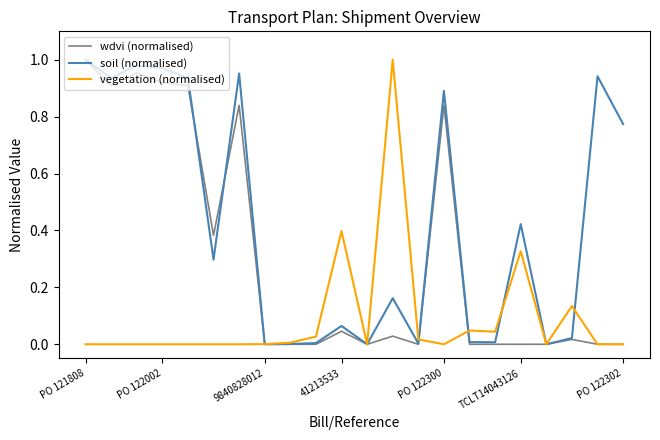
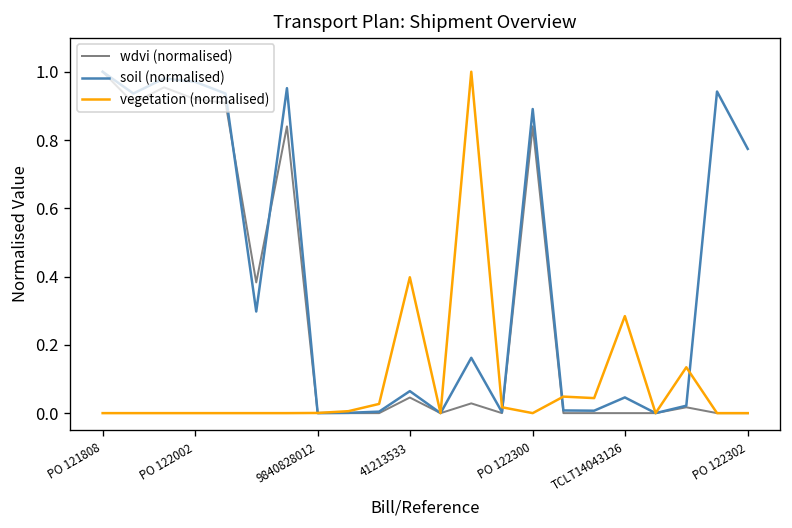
soil (normalised), TCLT14043126: 0.42 -> 0.05
vegetation (normalised), TCLT14043126: 0.33 -> 0.28
